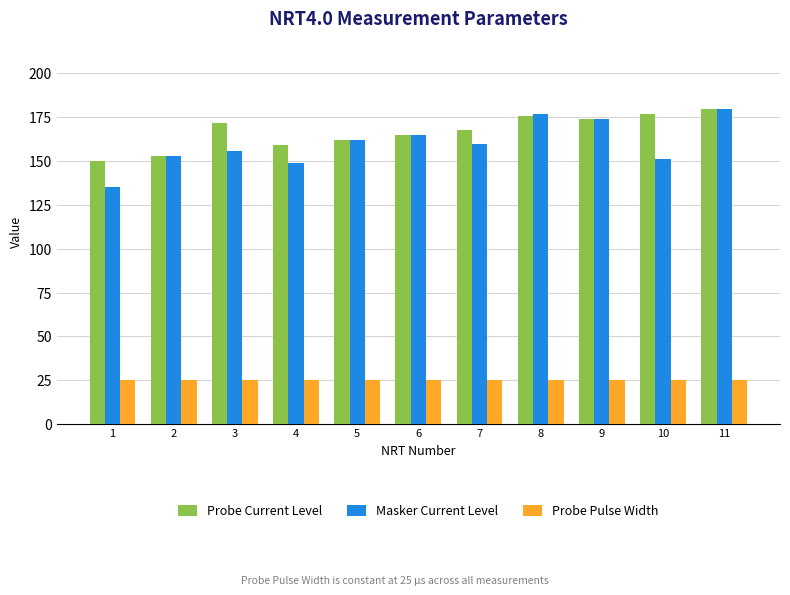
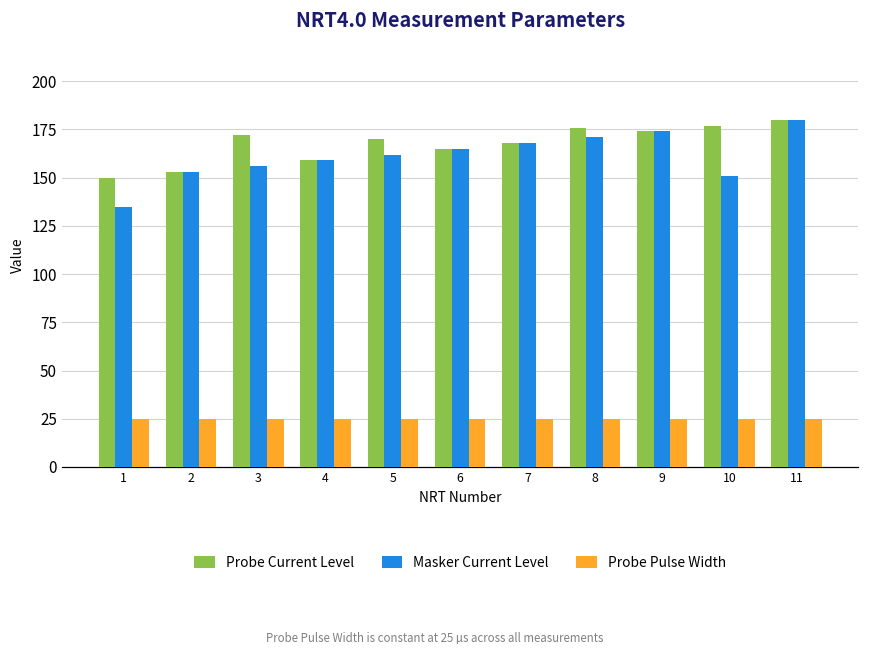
Masker Current Level, 4: 149 -> 159
Probe Current Level, 5: 162 -> 170
Masker Current Level, 7: 160 -> 168
Masker Current Level, 8: 177 -> 171
